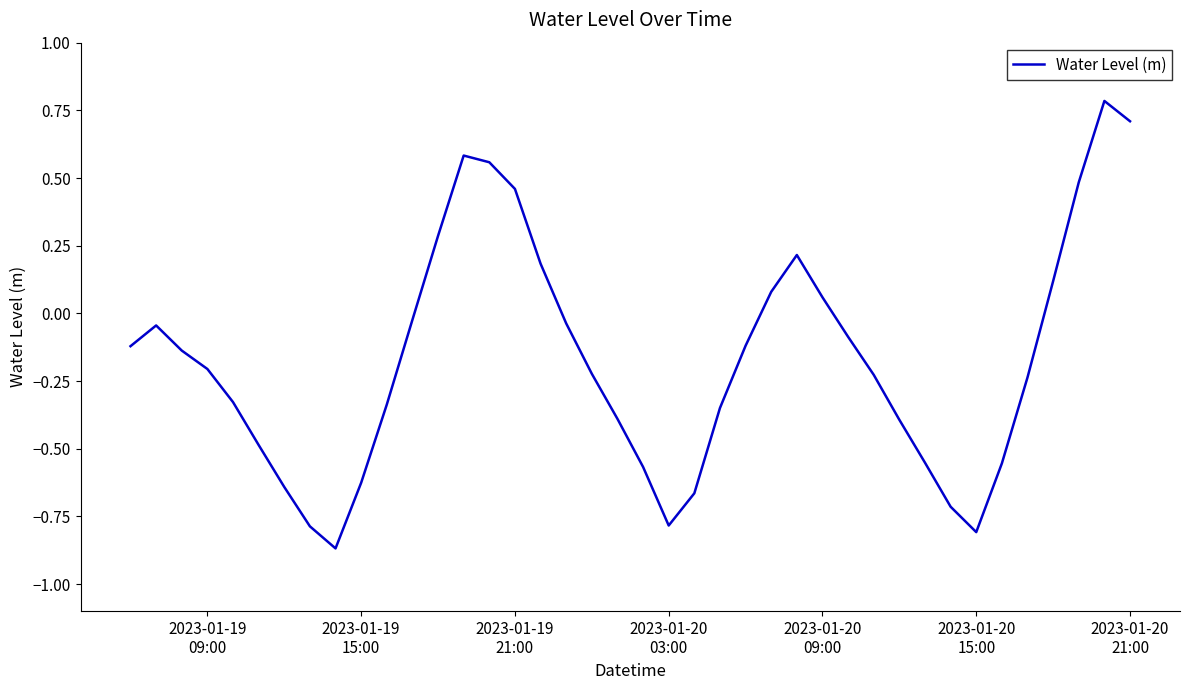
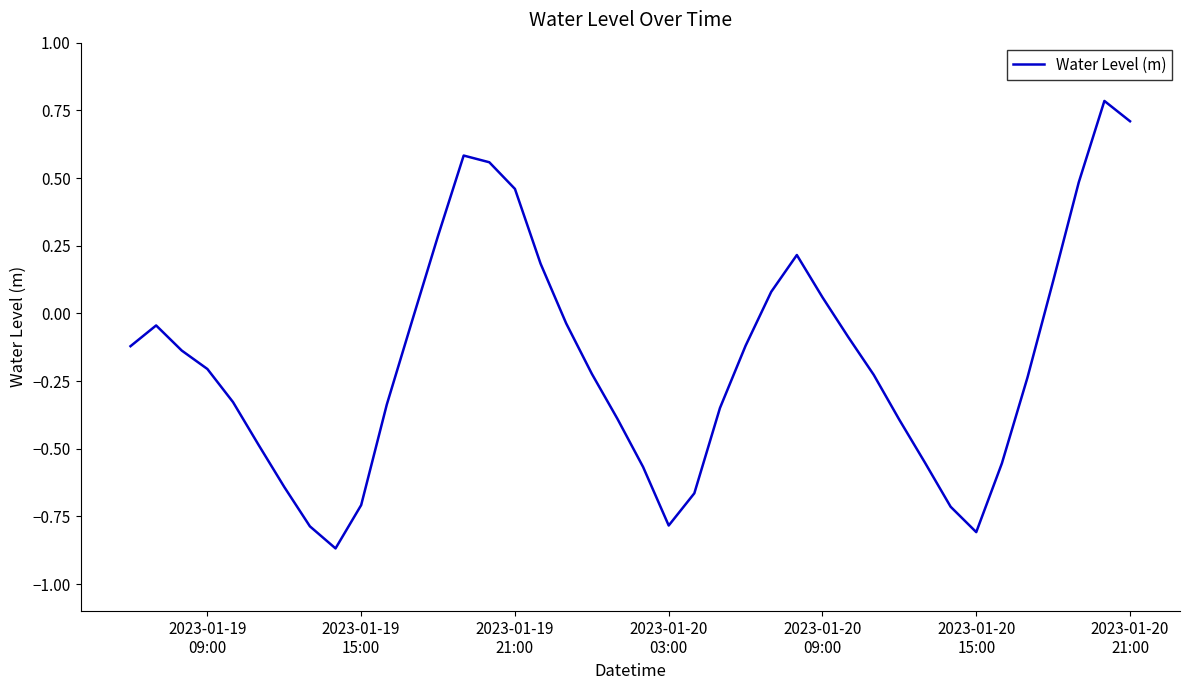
2023-01-19 15:00: -0.63 -> -0.71
